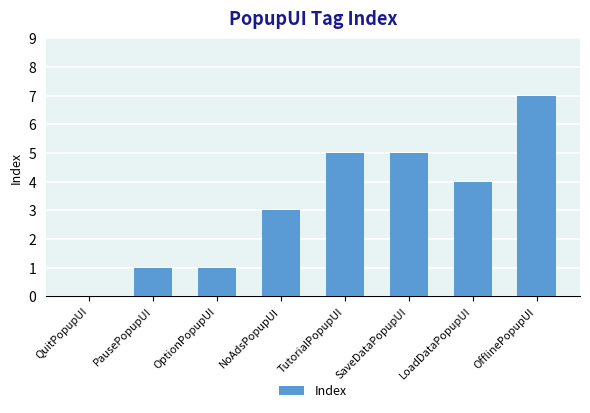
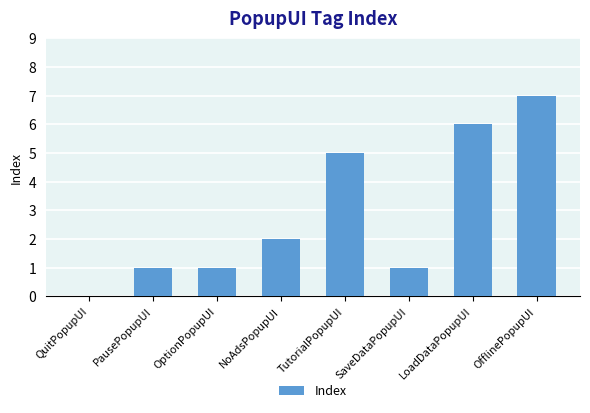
NoAdsPopupUI: 3 -> 2
SaveDataPopupUI: 5 -> 1
LoadDataPopupUI: 4 -> 6
